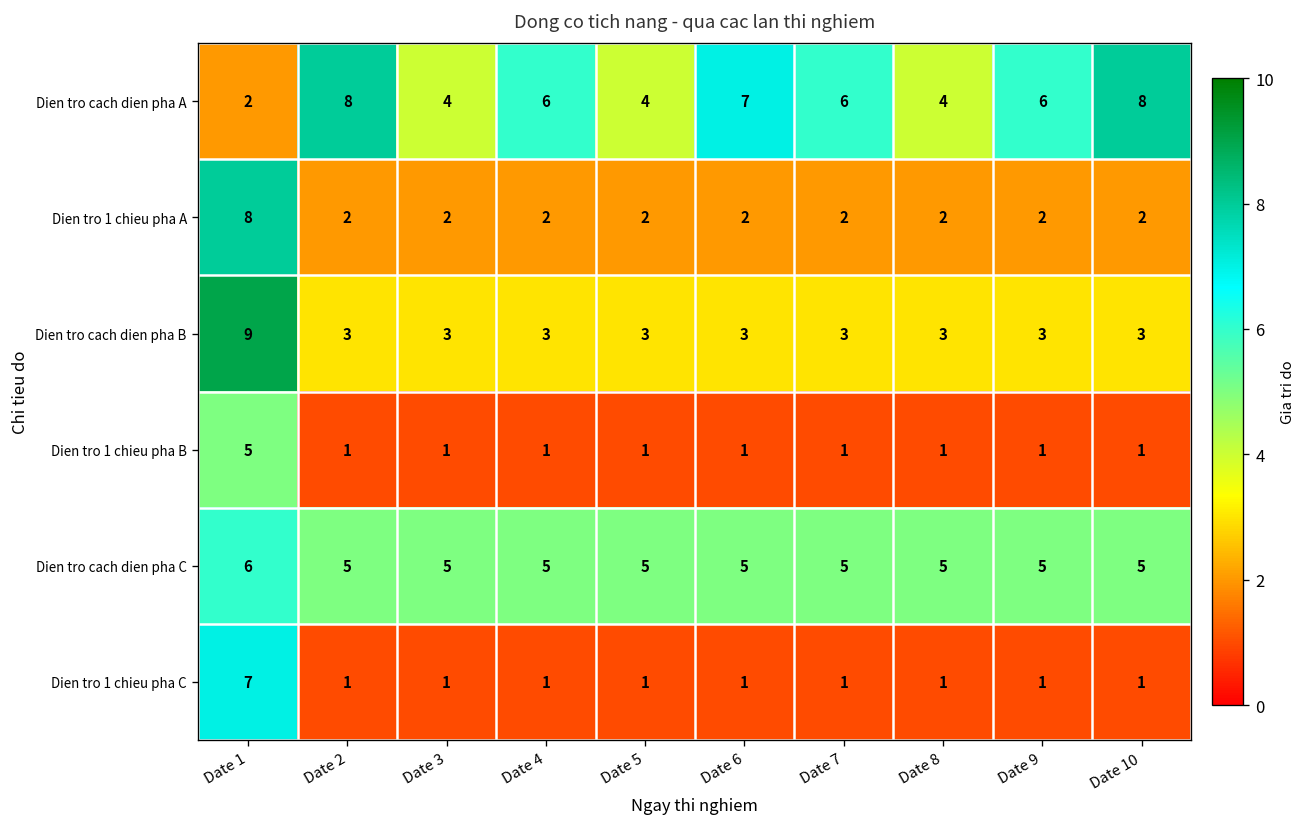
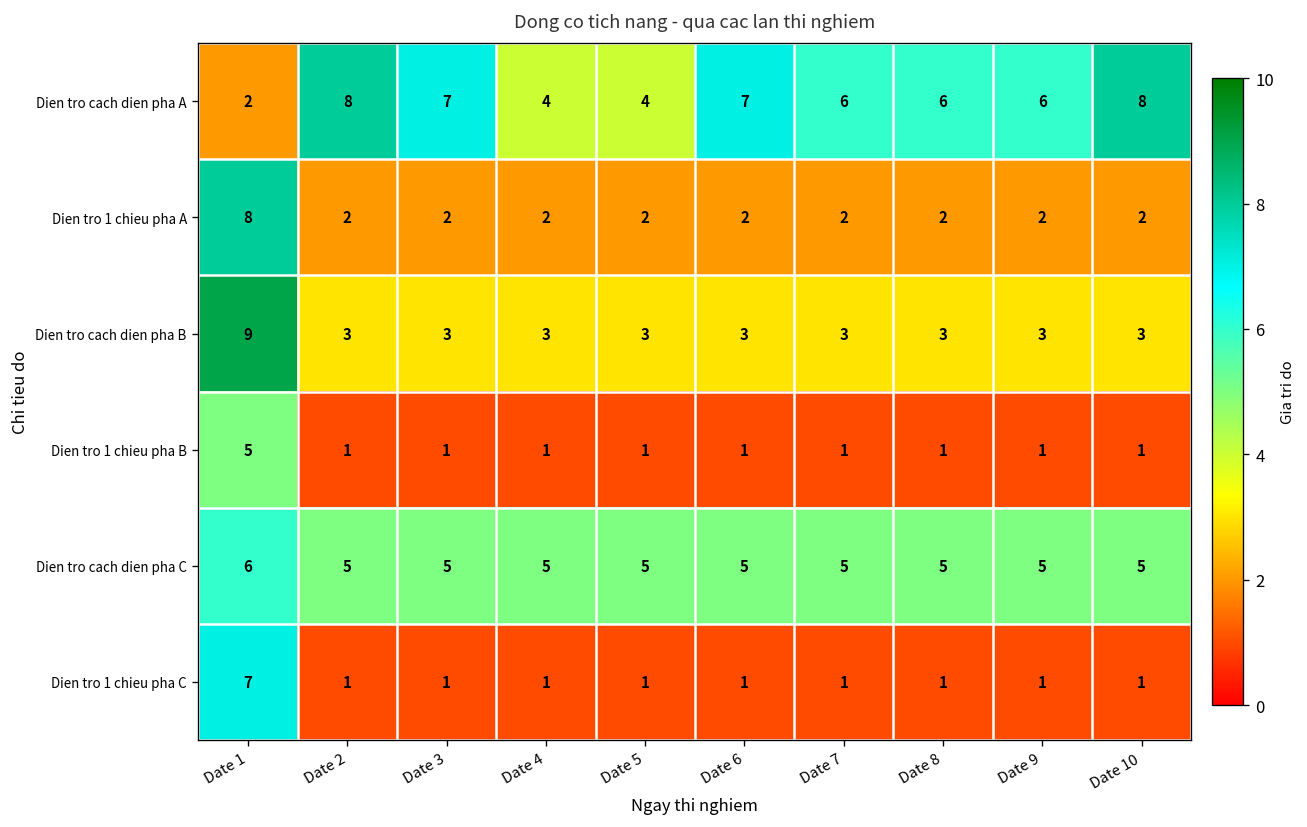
Dien tro cach dien pha A, Date 3: 4 -> 7
Dien tro cach dien pha A, Date 4: 6 -> 4
Dien tro cach dien pha A, Date 8: 4 -> 6
